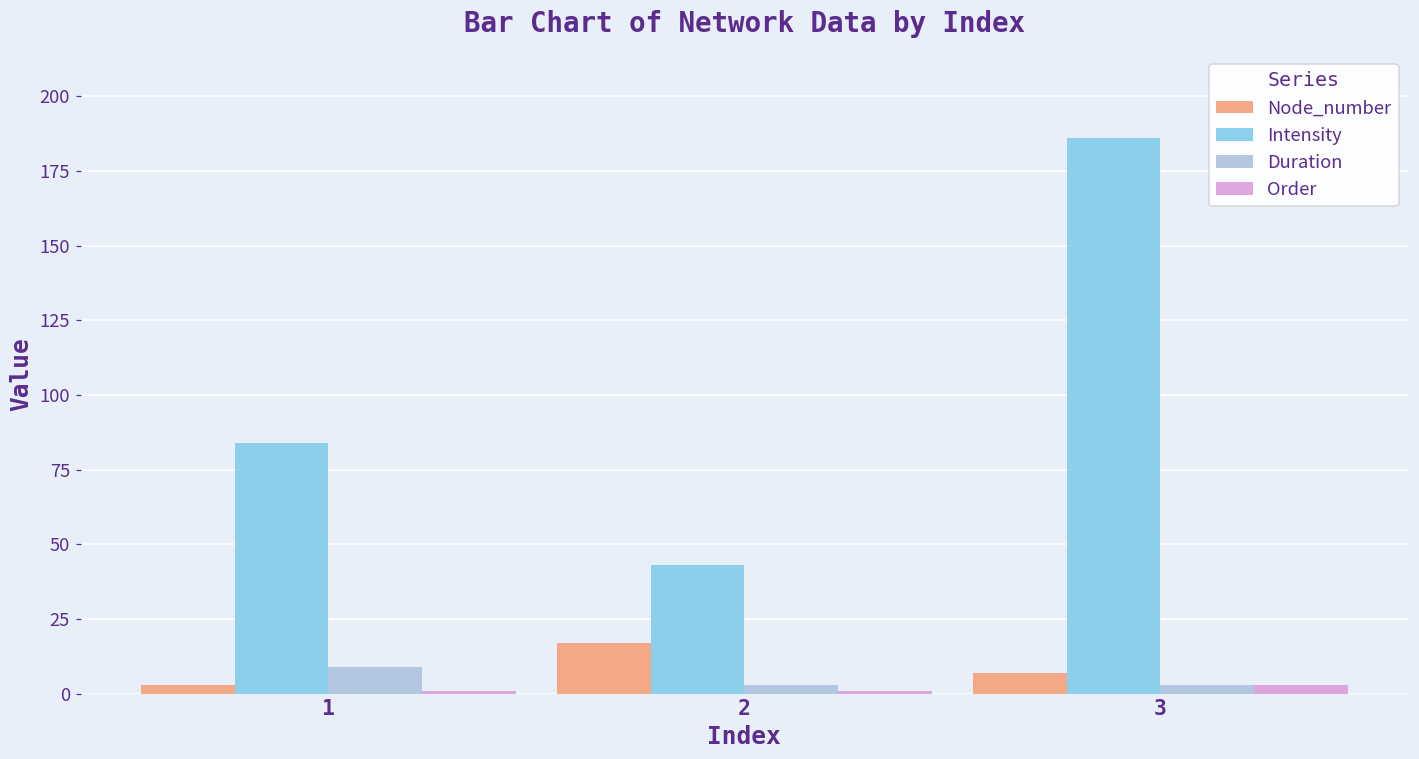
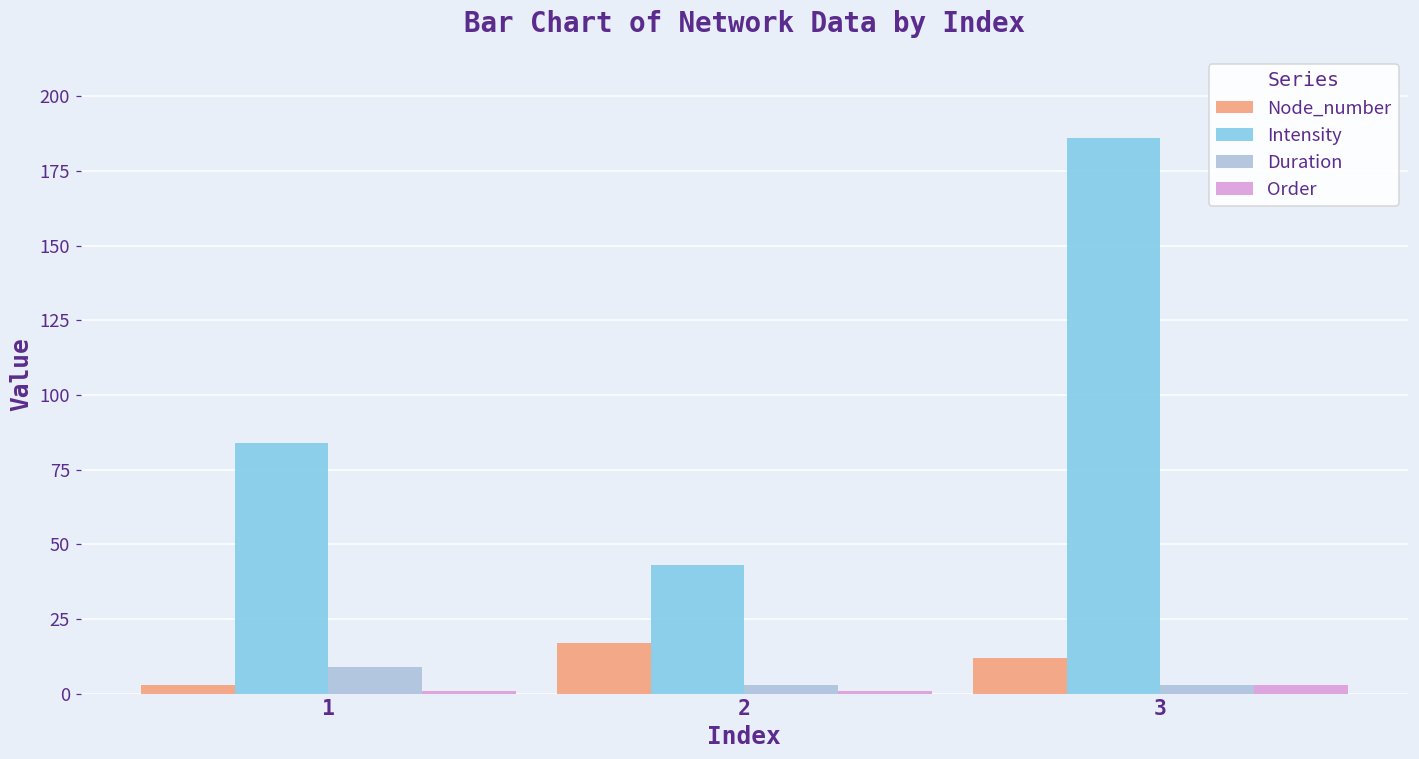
Node_number, 3: 7 -> 12
